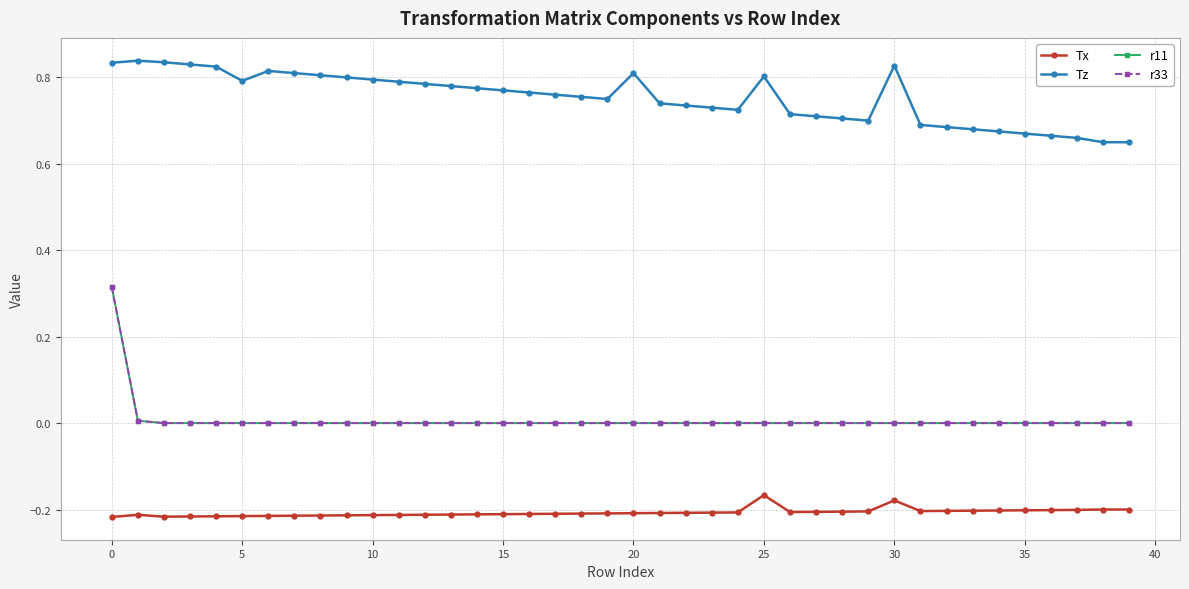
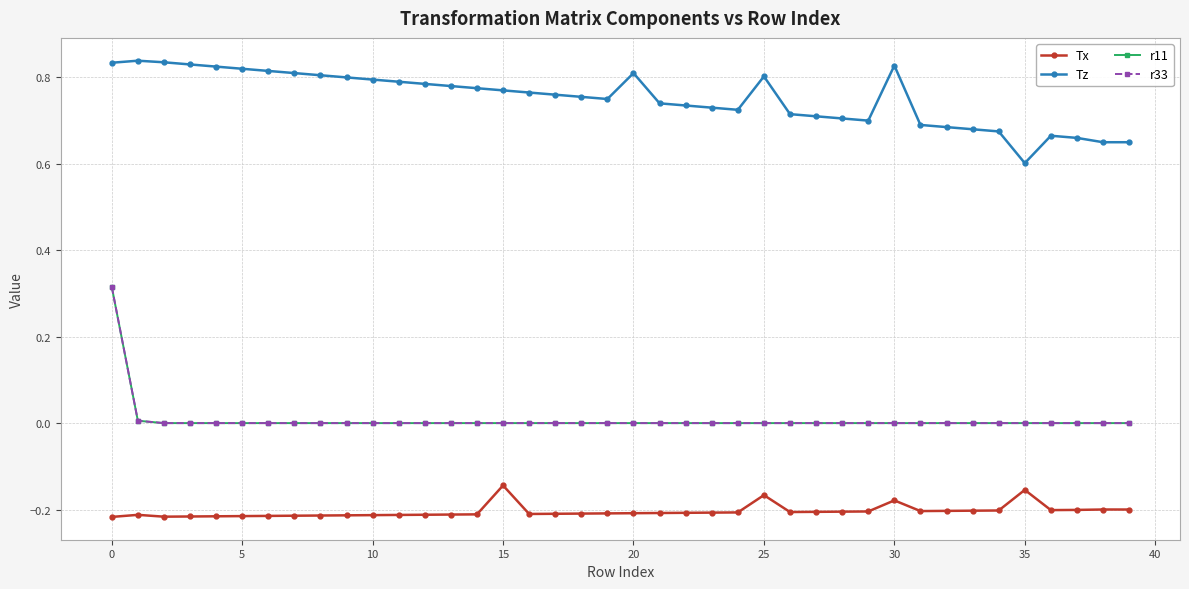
Tz, 5: 0.79 -> 0.82
Tx, 15: -0.21 -> -0.14
Tx, 35: -0.20 -> -0.15
Tz, 35: 0.67 -> 0.60
